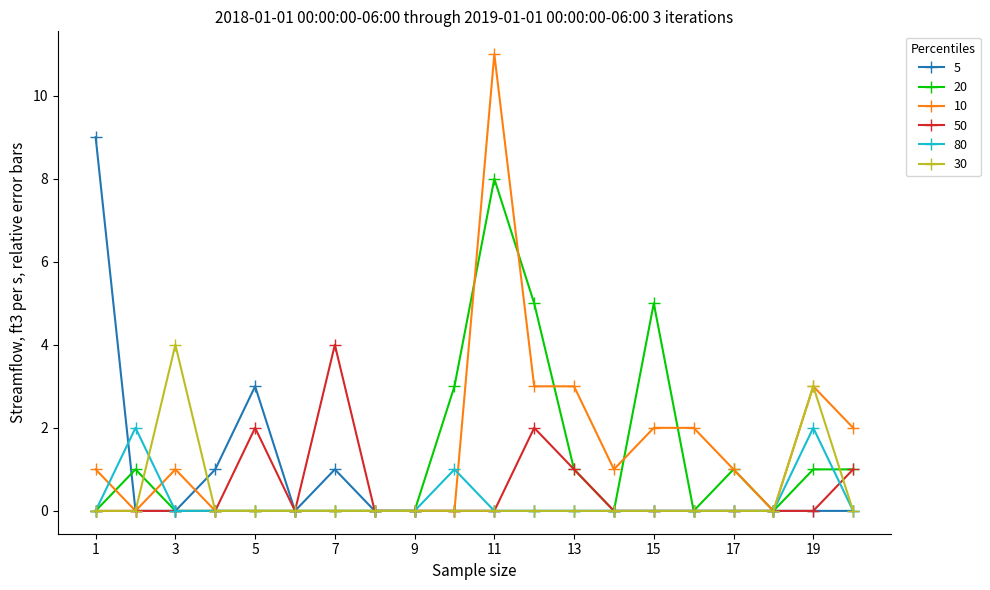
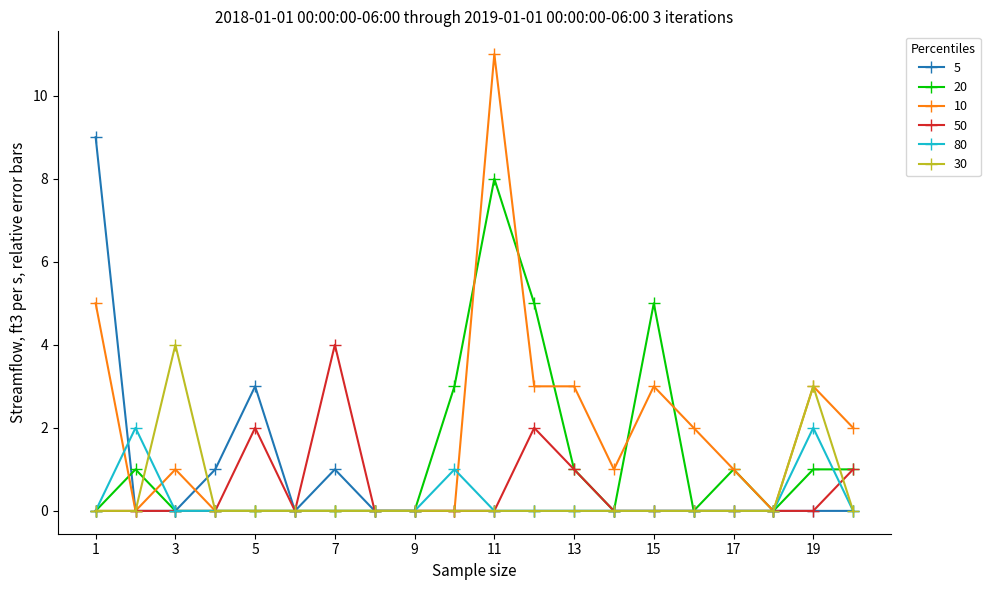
10, 1: 1 -> 5
10, 15: 2 -> 3
